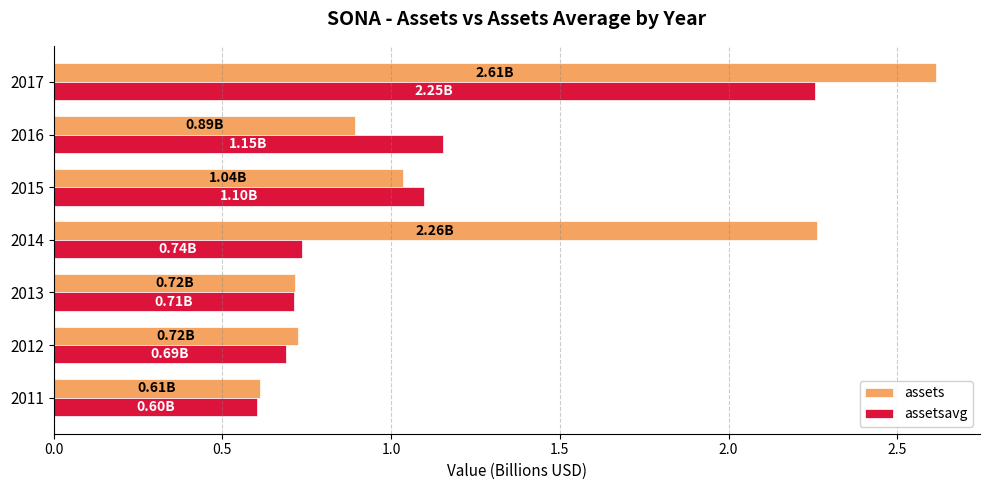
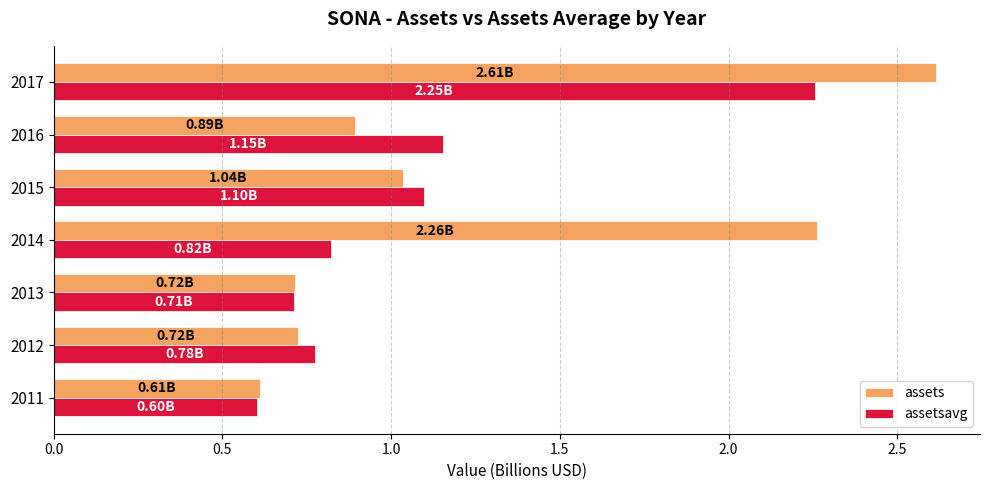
assetsavg, 2014: 0.74B -> 0.82B
assetsavg, 2012: 0.69B -> 0.78B
